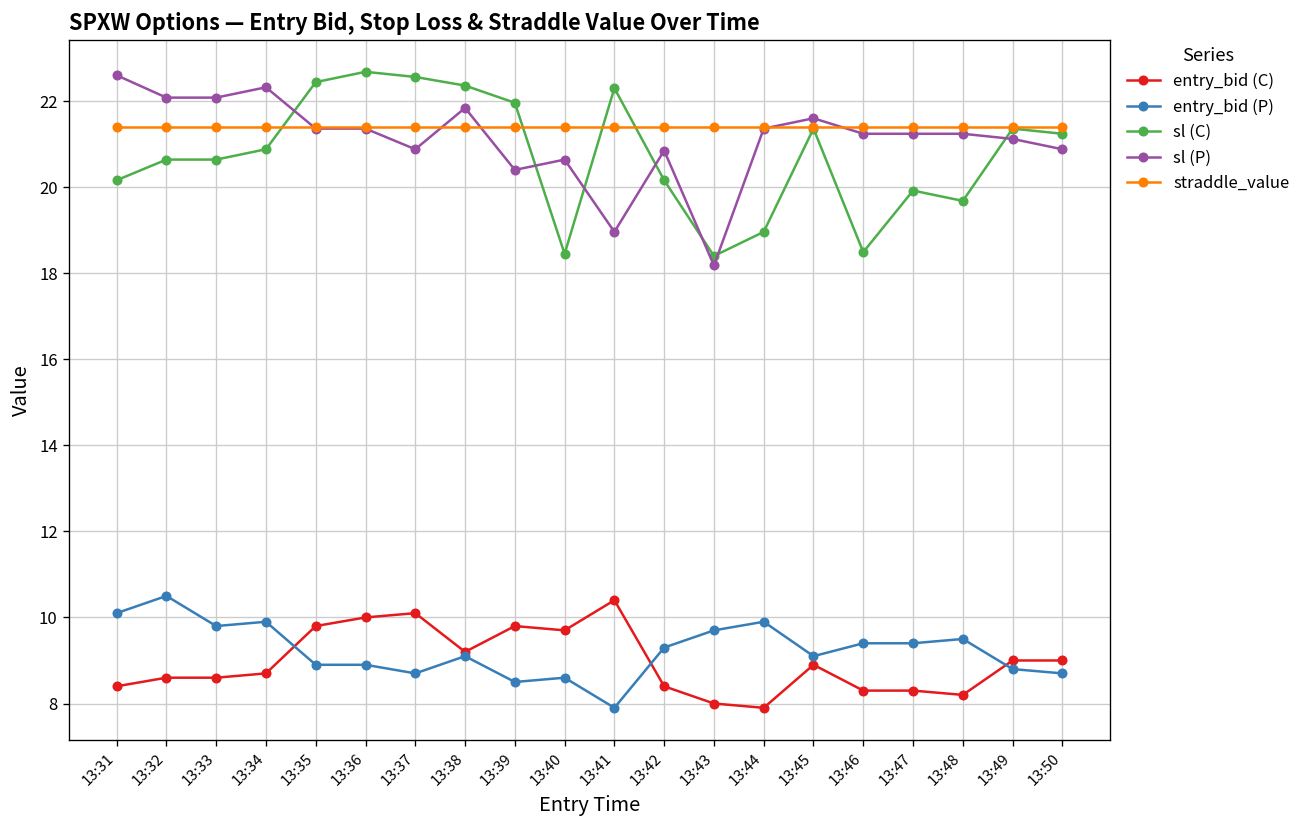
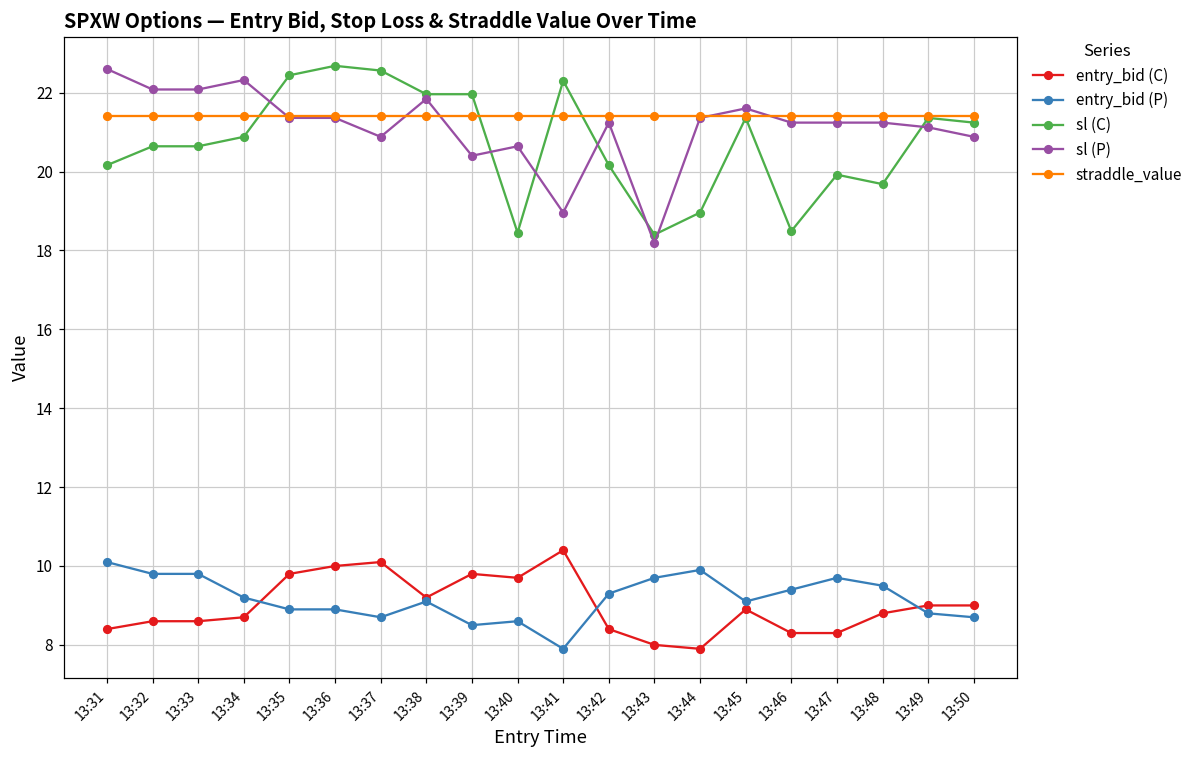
entry_bid (P), 13:32: 10.5 -> 9.8
entry_bid (P), 13:34: 9.9 -> 9.2
sl (C), 13:38: 22.4 -> 22.0
sl (P), 13:42: 20.9 -> 21.2
entry_bid (P), 13:47: 9.4 -> 9.7
entry_bid (C), 13:48: 8.2 -> 8.8
